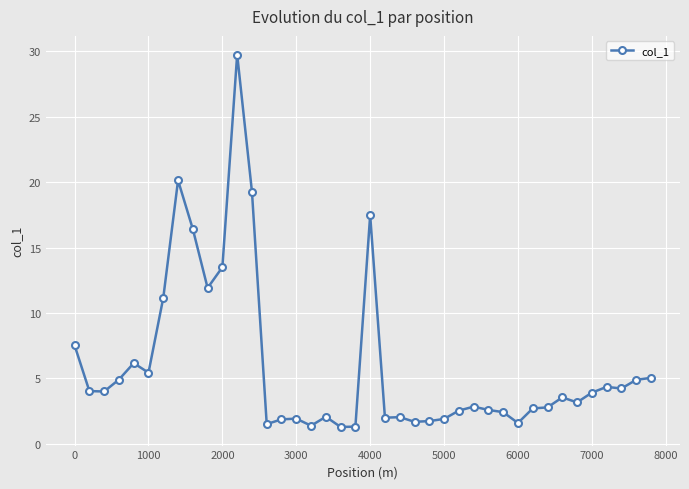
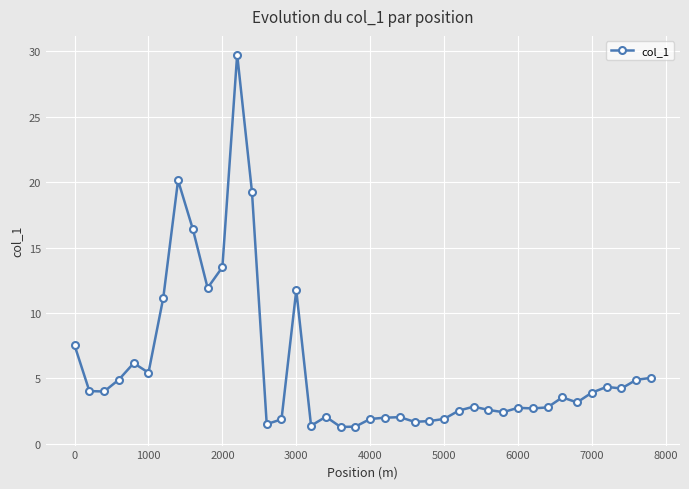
3000: 1.9 -> 11.7
4000: 17.5 -> 1.9
6000: 1.6 -> 2.7
